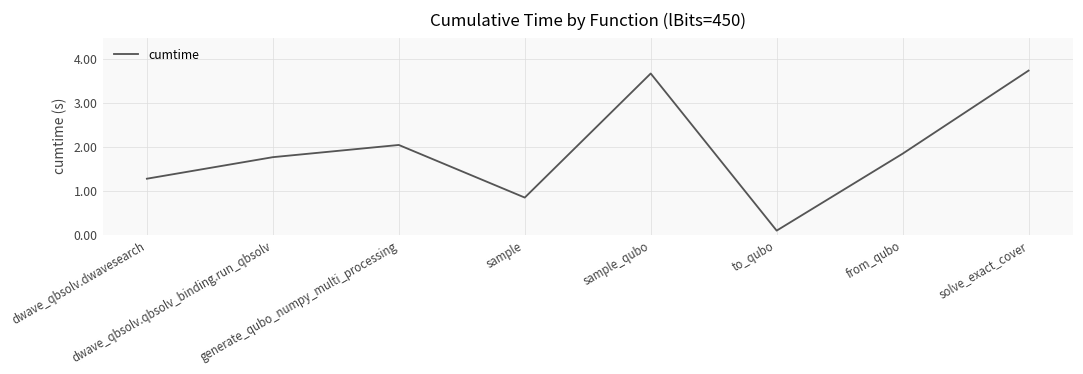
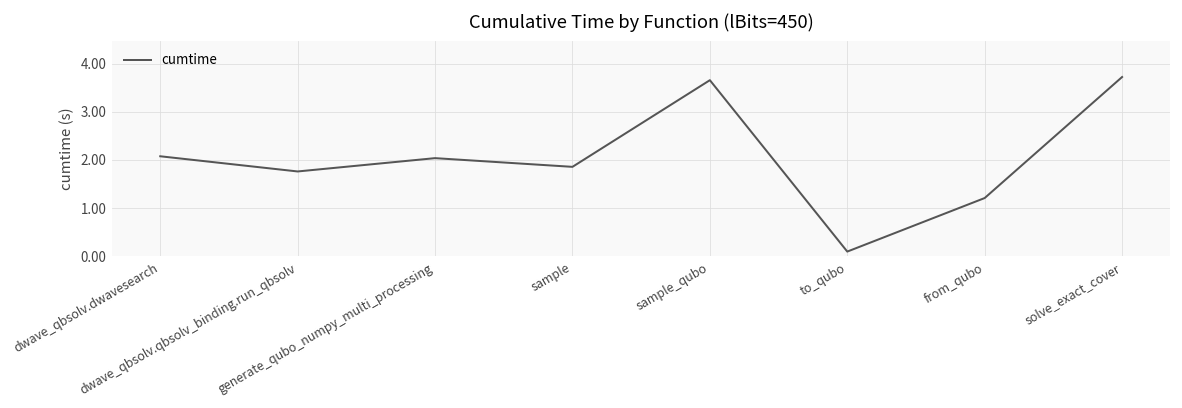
dwave_qbsolv.dwavesearch: 1.3 -> 2.1
sample: 0.8 -> 1.9
from_qubo: 1.8 -> 1.2
